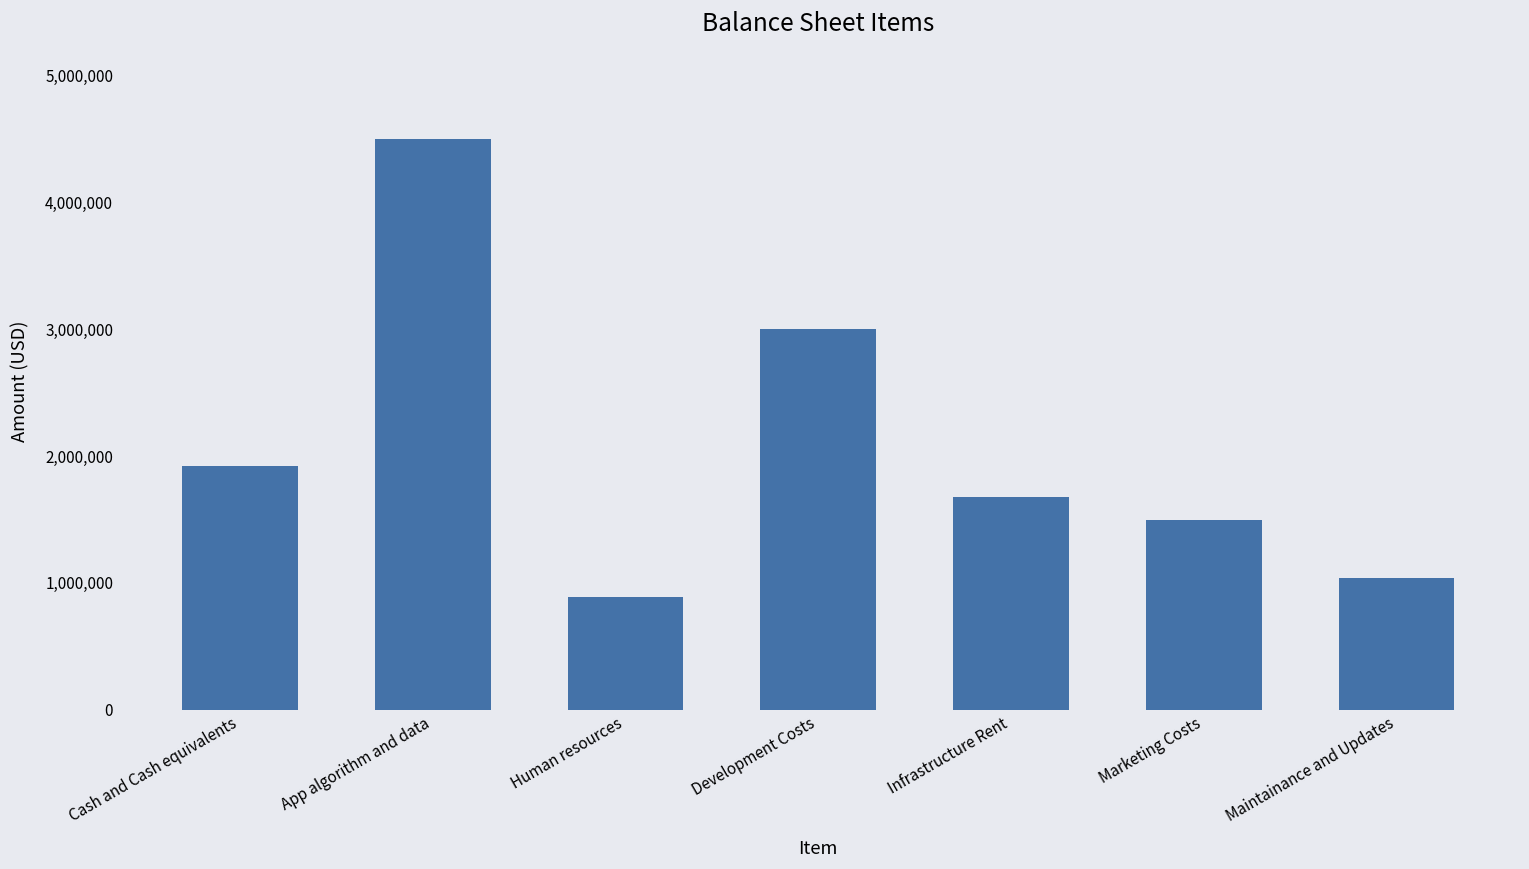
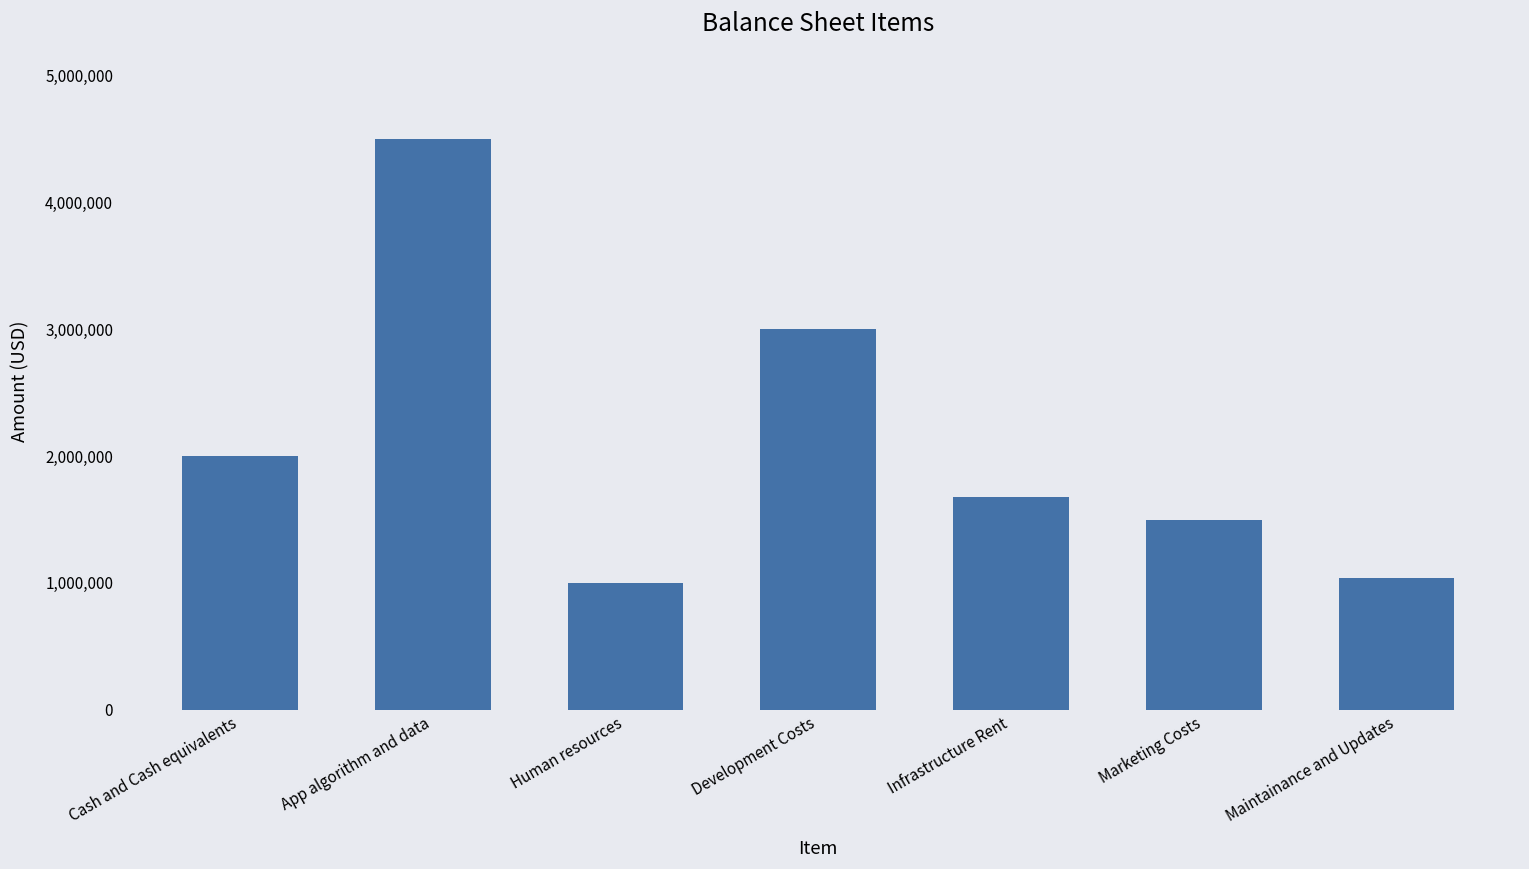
Cash and Cash equivalents: 1,920,000 -> 2,000,000
Human resources: 890,000 -> 1,000,000
